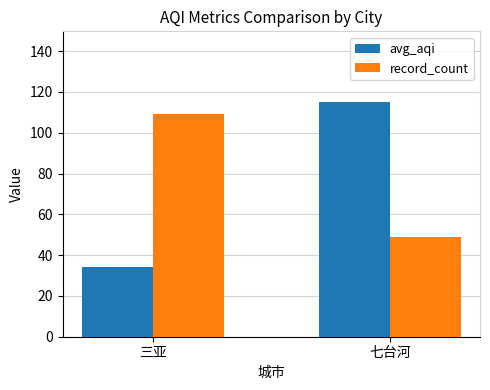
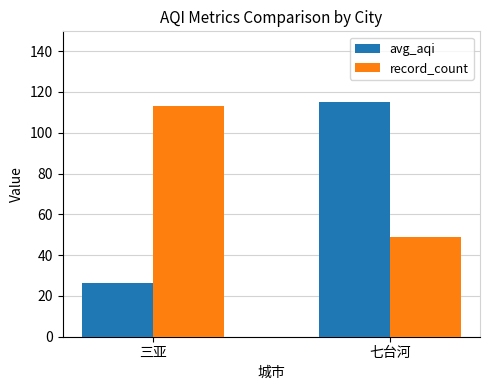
avg_aqi, 三亚: 34 -> 26
record_count, 三亚: 109 -> 113
